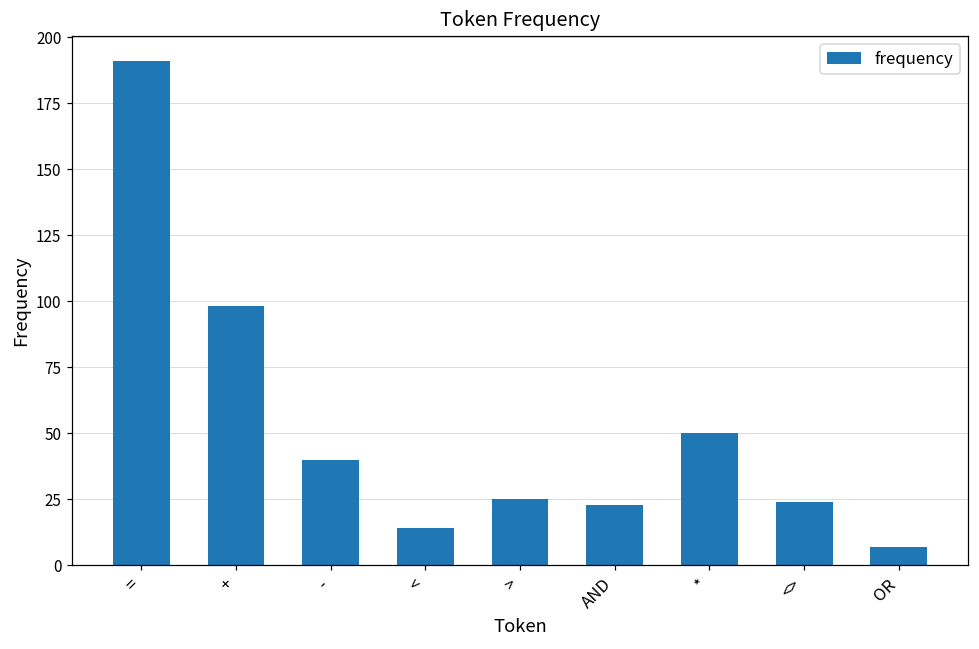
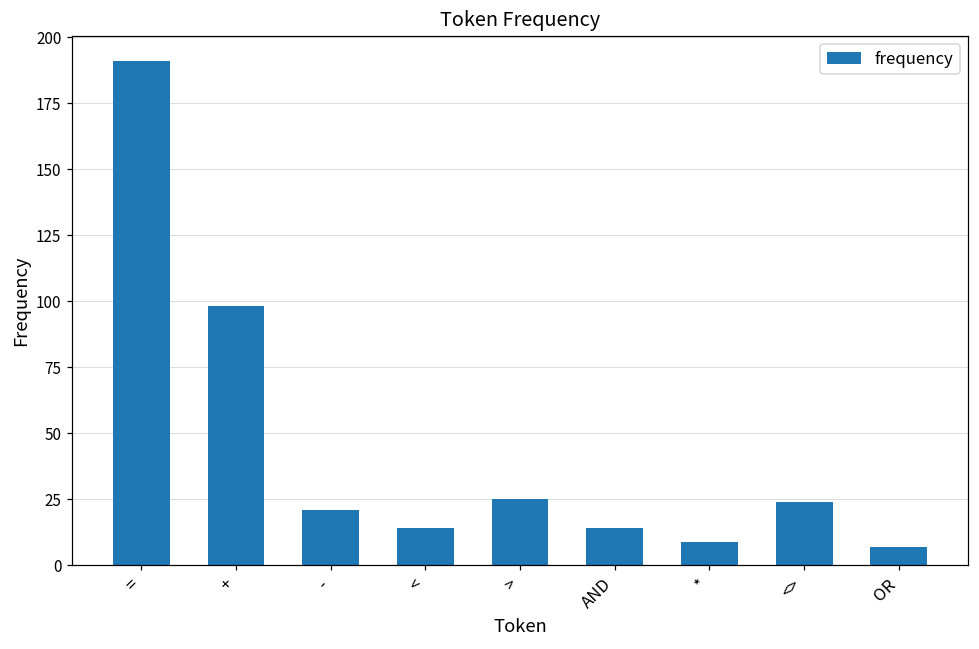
-: 40 -> 21
AND: 23 -> 14
*: 50 -> 9
